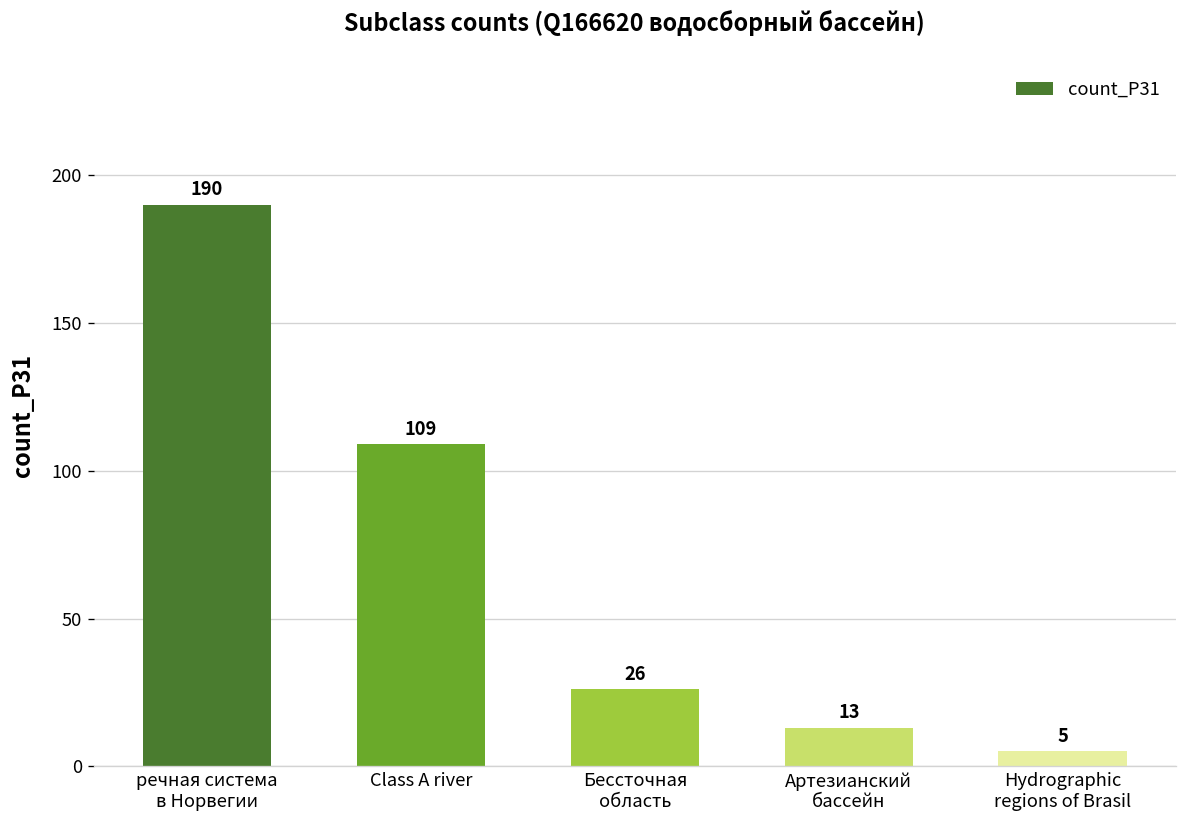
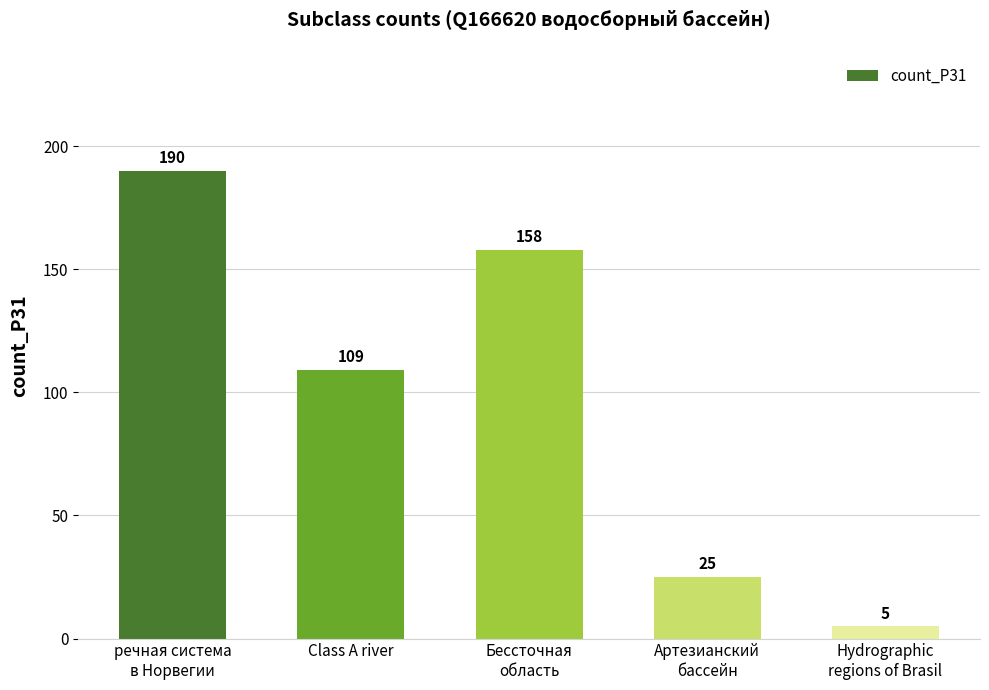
Бессточная область: 26 -> 158
Артезианский бассейн: 13 -> 25
